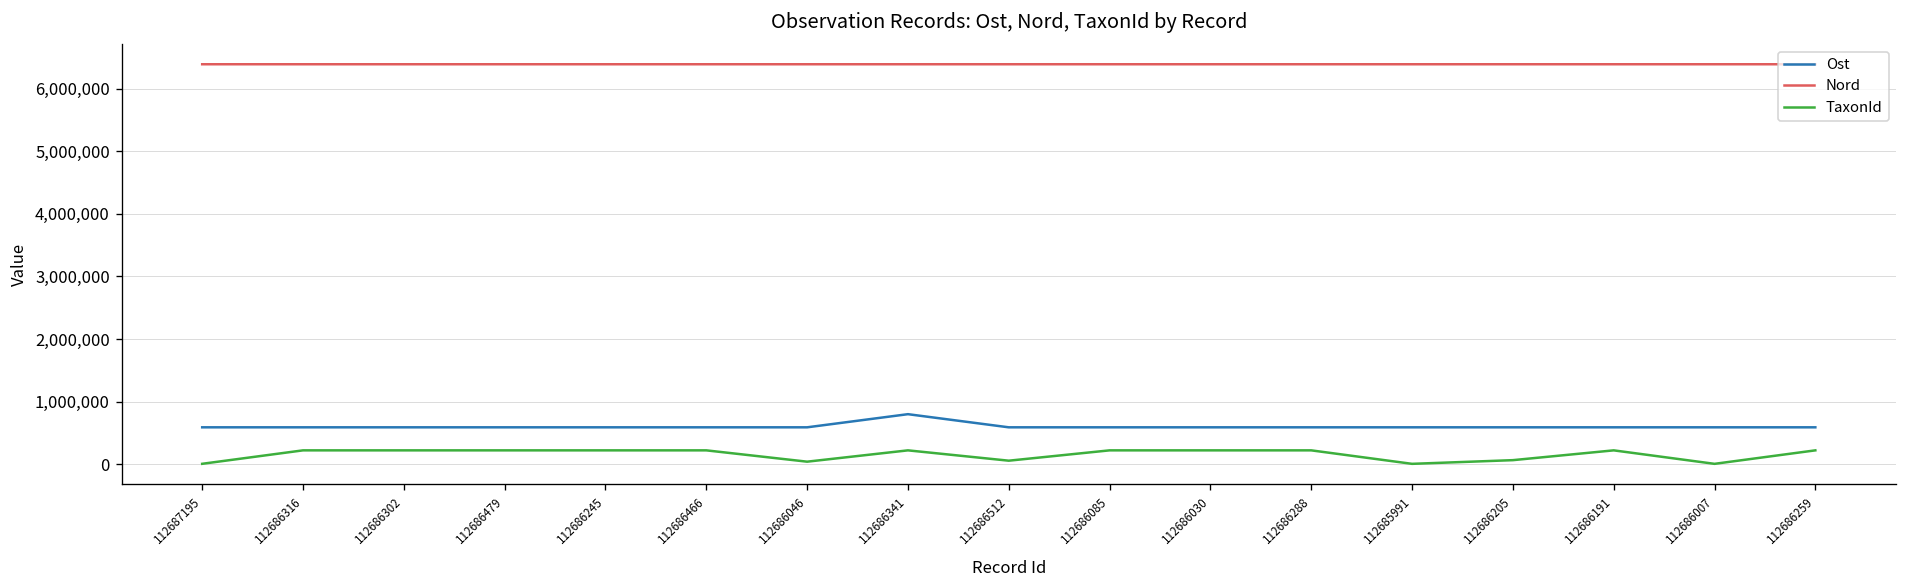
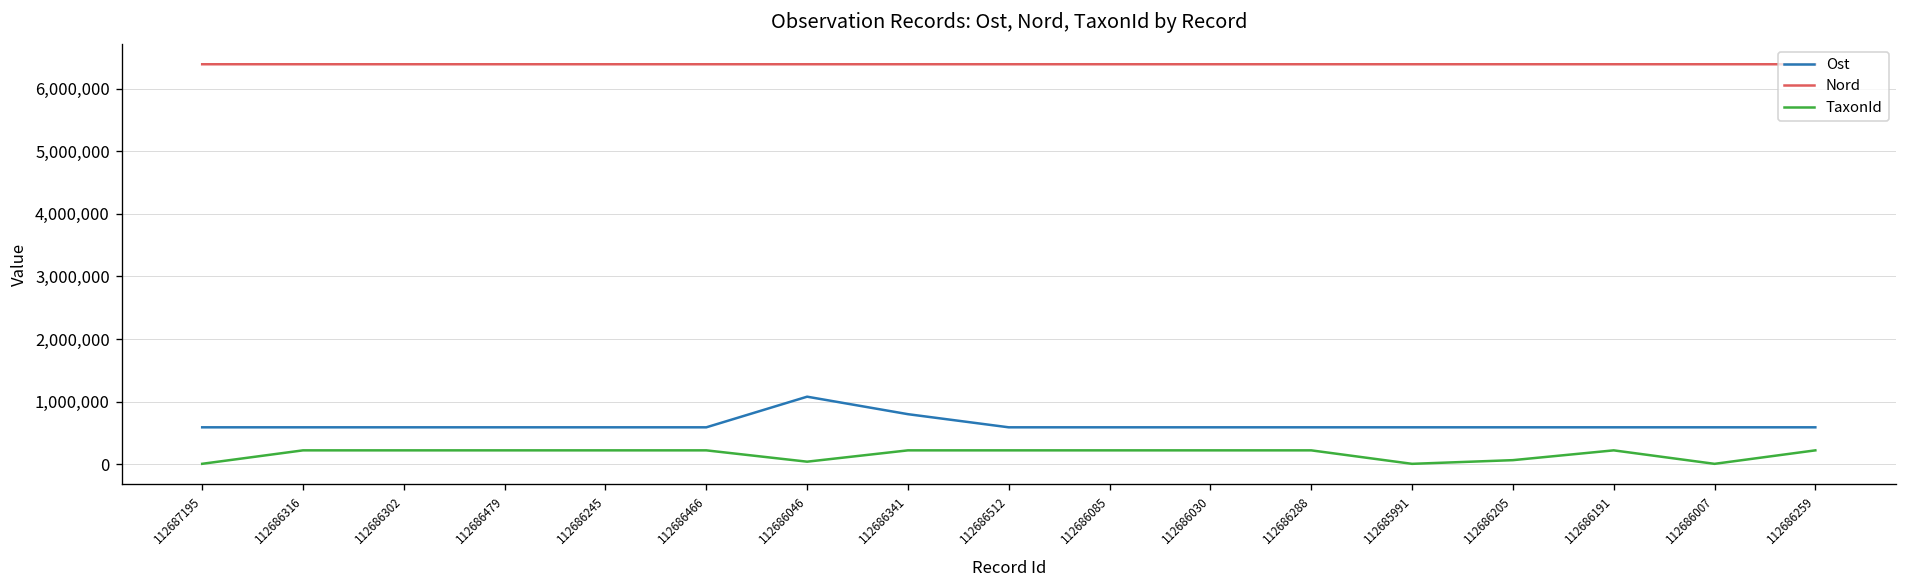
Ost, 112686046: 600,000 -> 1,100,000
TaxonId, 112686512: 100,000 -> 200,000
